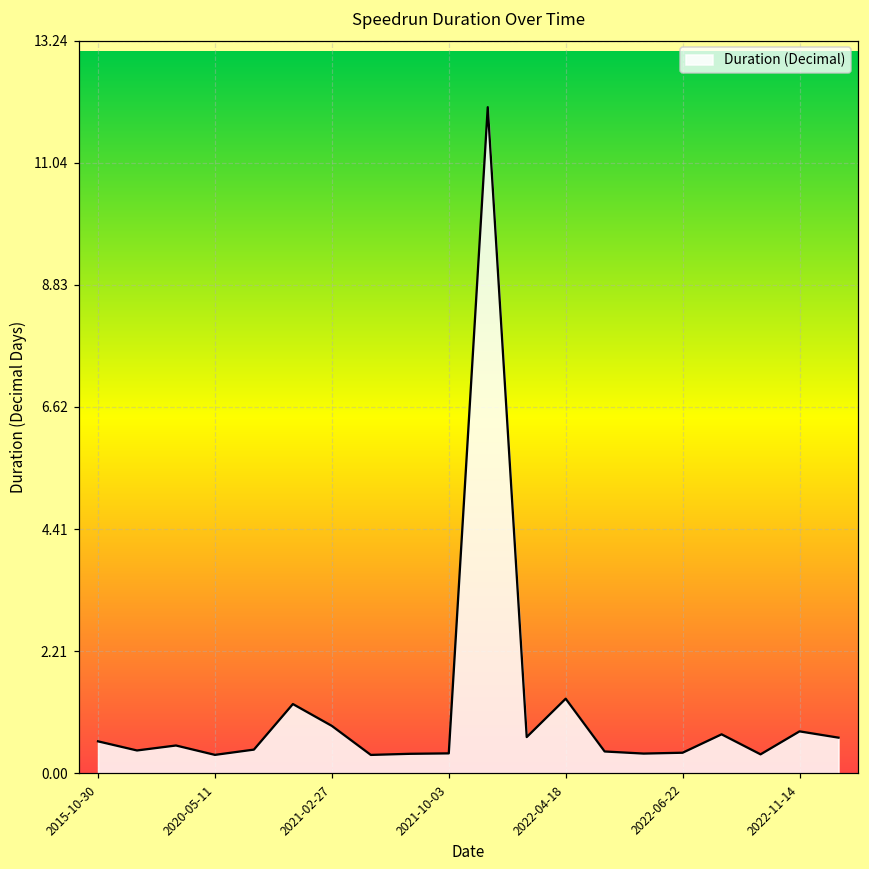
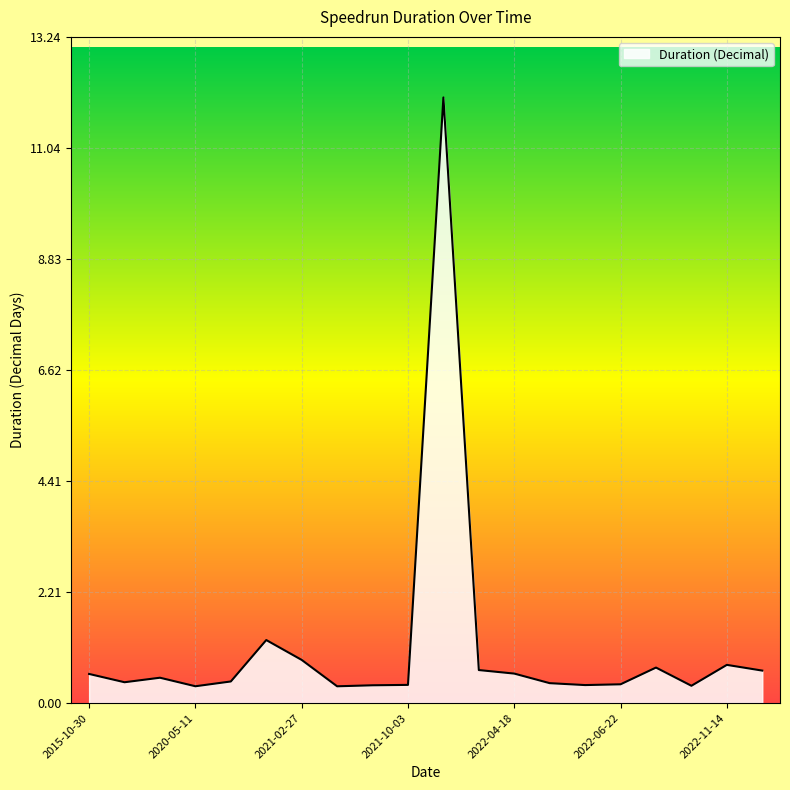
2022-04-18: 1.3 -> 0.6
